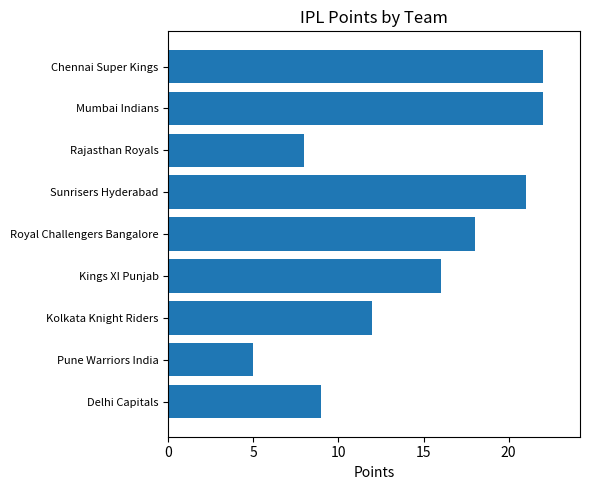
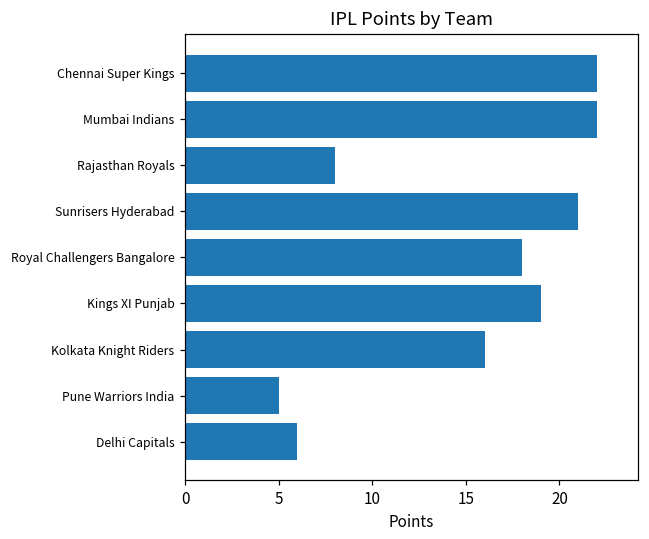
Kings XI Punjab: 16 -> 19
Kolkata Knight Riders: 12 -> 16
Delhi Capitals: 9 -> 6
